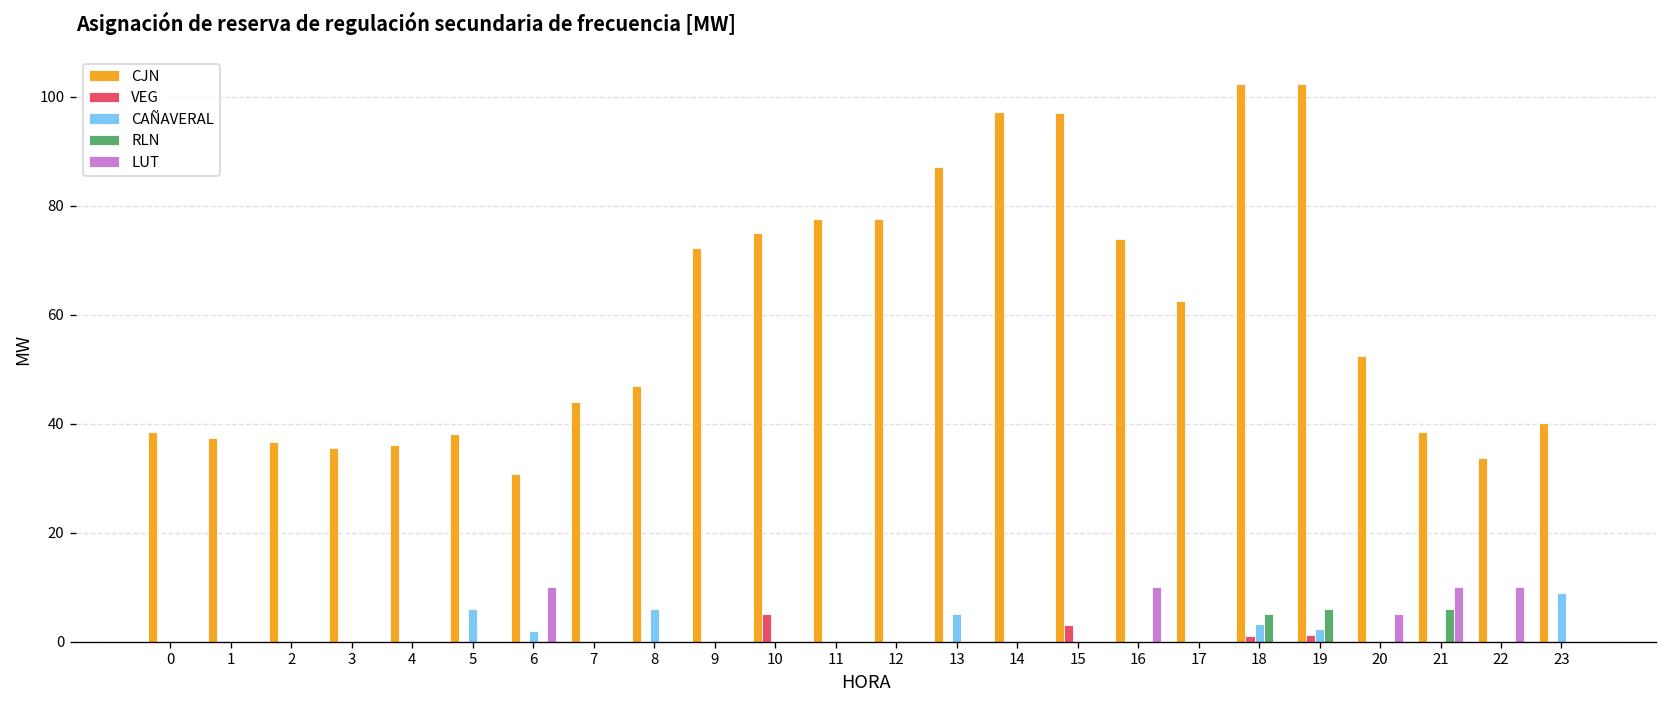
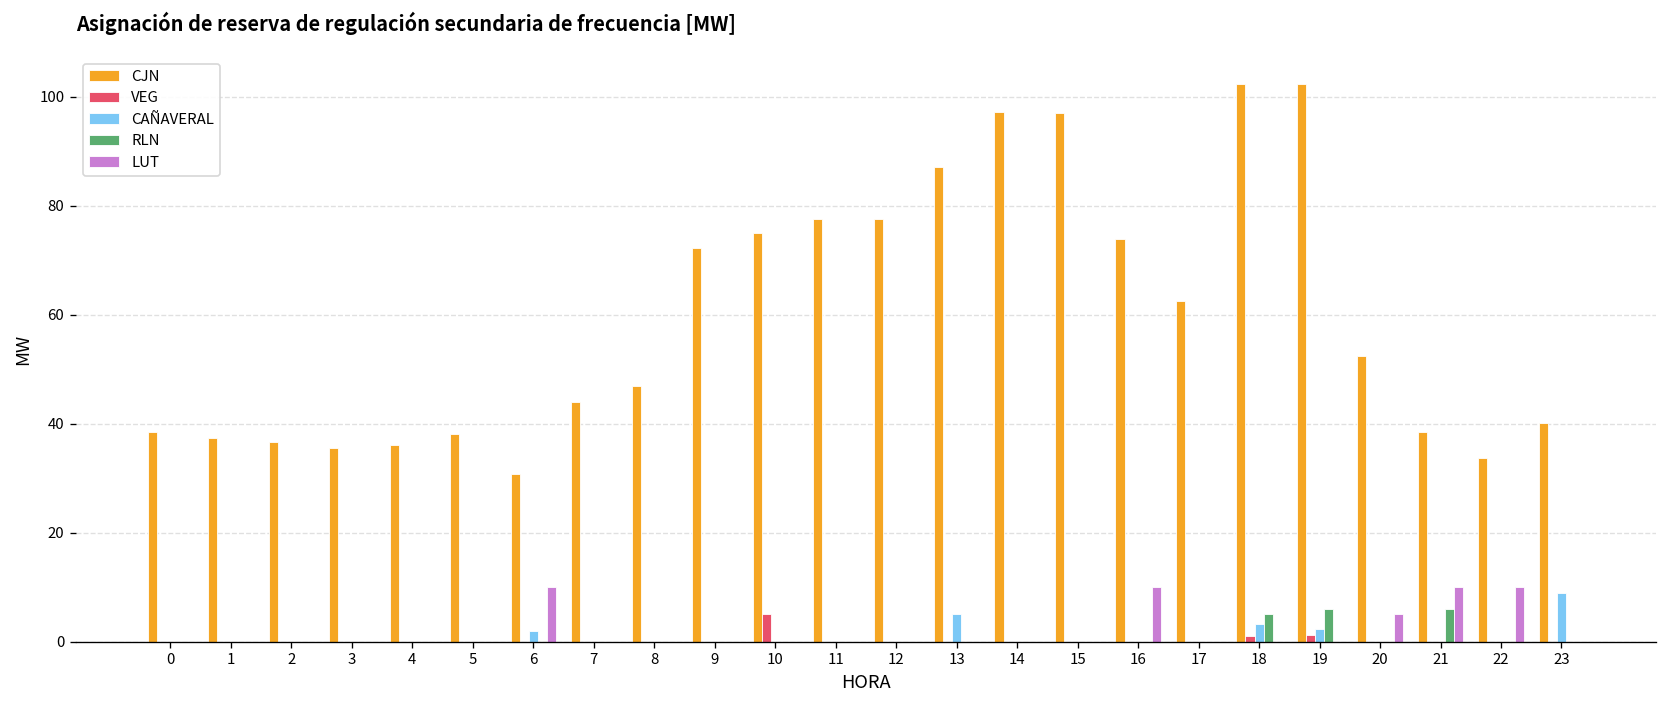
CAÑAVERAL, 5: 6 -> 0
CAÑAVERAL, 8: 6 -> 0
VEG, 15: 3 -> 0
